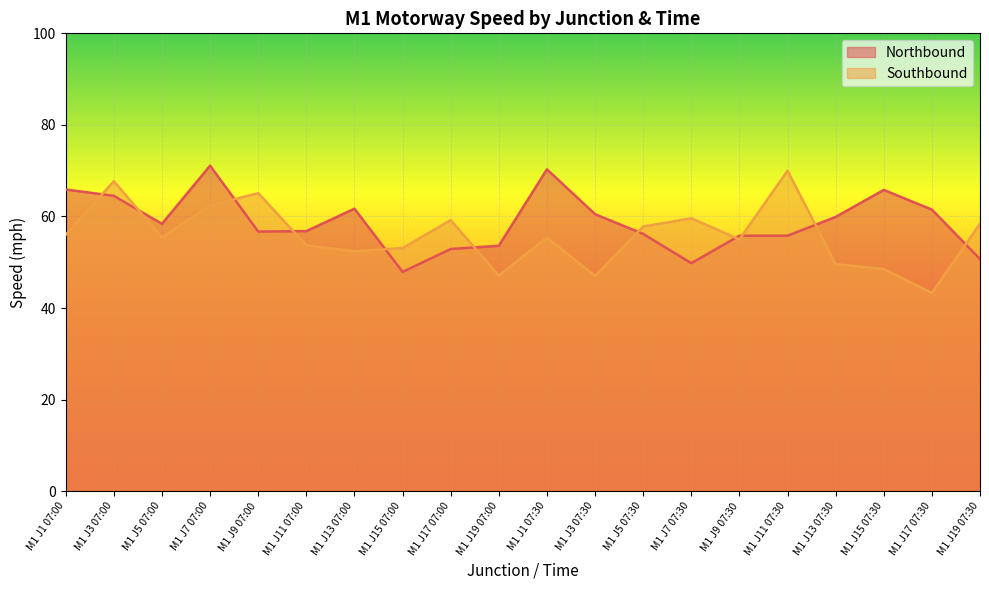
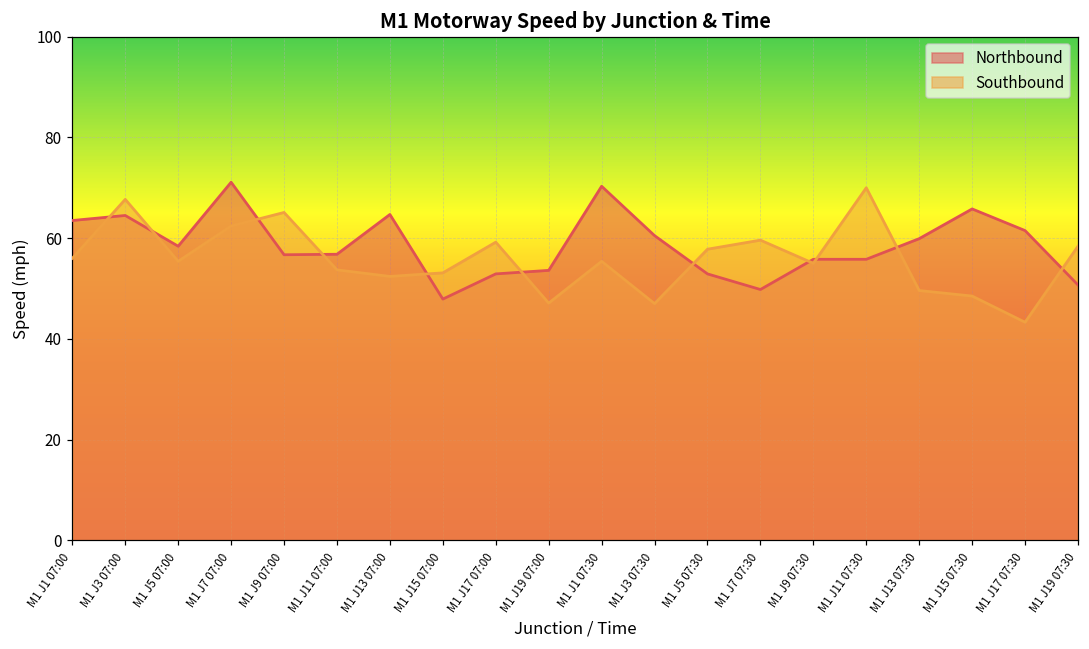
Northbound, M1 J1 07:00: 66 -> 64
Northbound, M1 J13 07:00: 62 -> 65
Northbound, M1 J5 07:30: 56 -> 53
